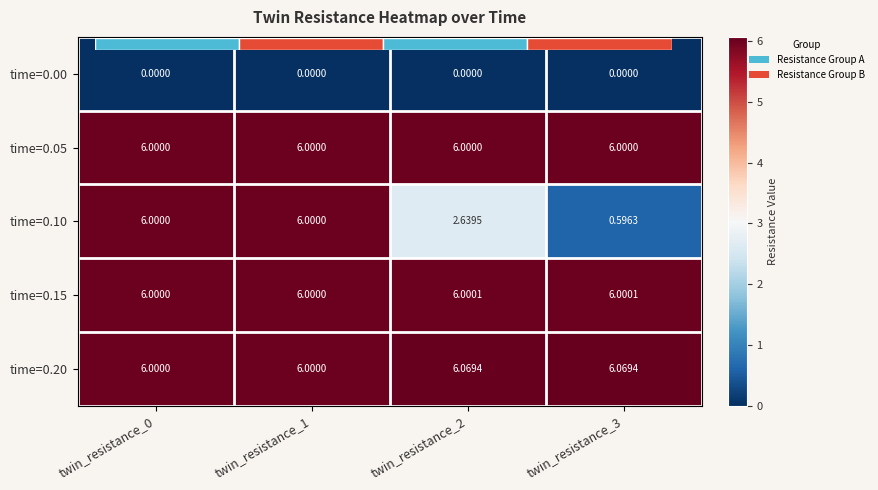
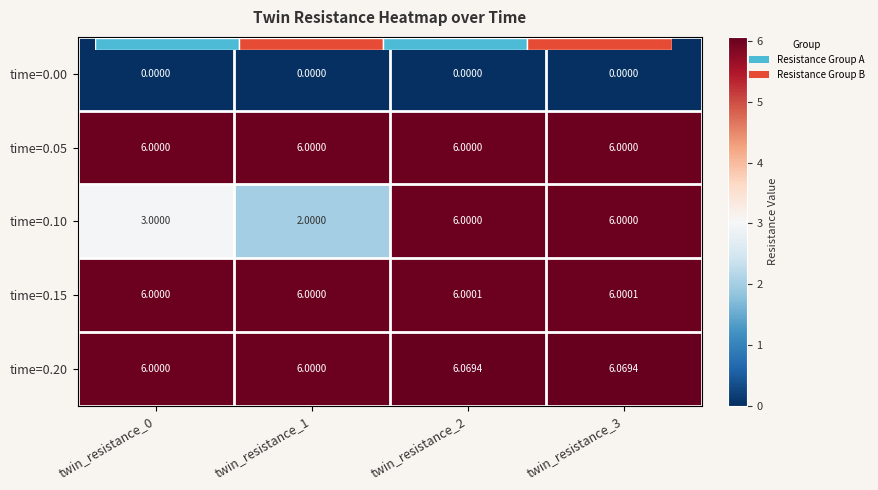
Twin Resistance Heatmap over Time, time=0.10, twin_resistance_0: 6.0000 -> 3.0000
Twin Resistance Heatmap over Time, time=0.10, twin_resistance_1: 6.0000 -> 2.0000
Twin Resistance Heatmap over Time, time=0.10, twin_resistance_2: 2.6395 -> 6.0000
Twin Resistance Heatmap over Time, time=0.10, twin_resistance_3: 0.5963 -> 6.0000
